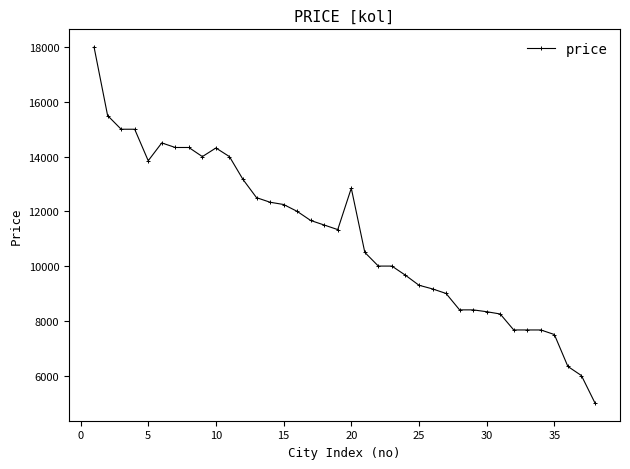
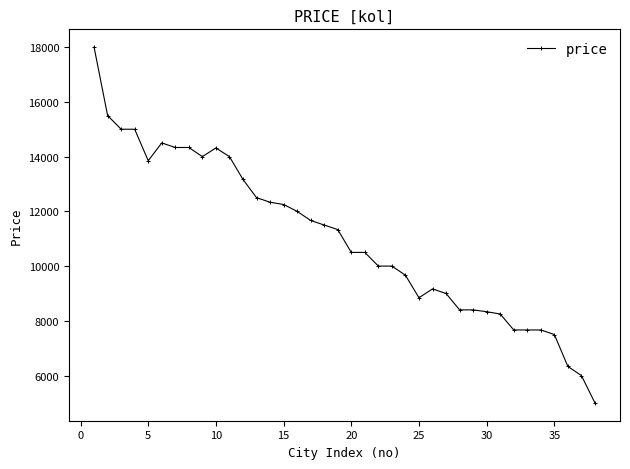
20: 12800 -> 10500
25: 9300 -> 8800
